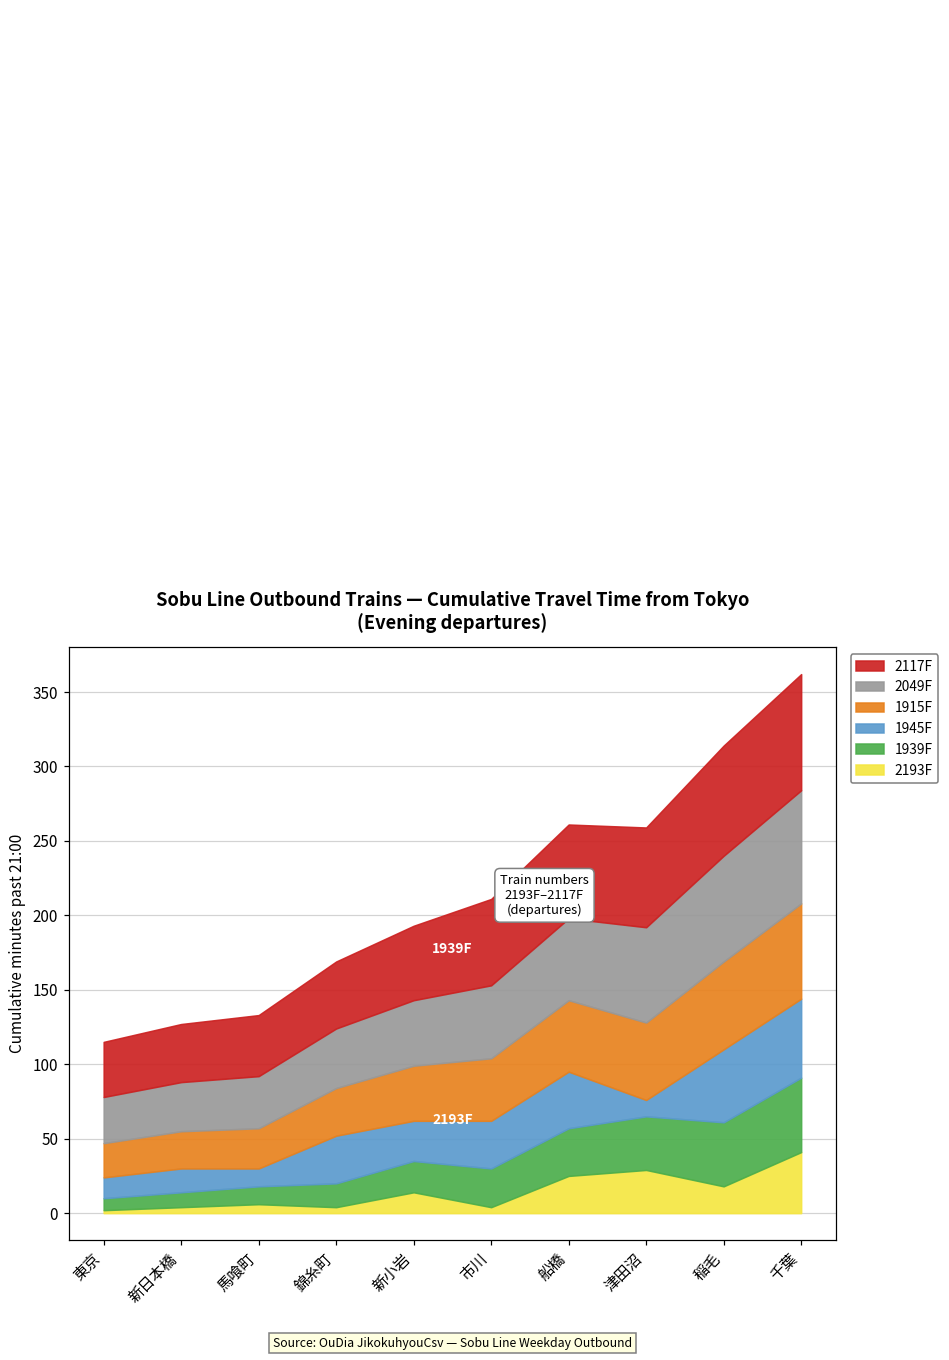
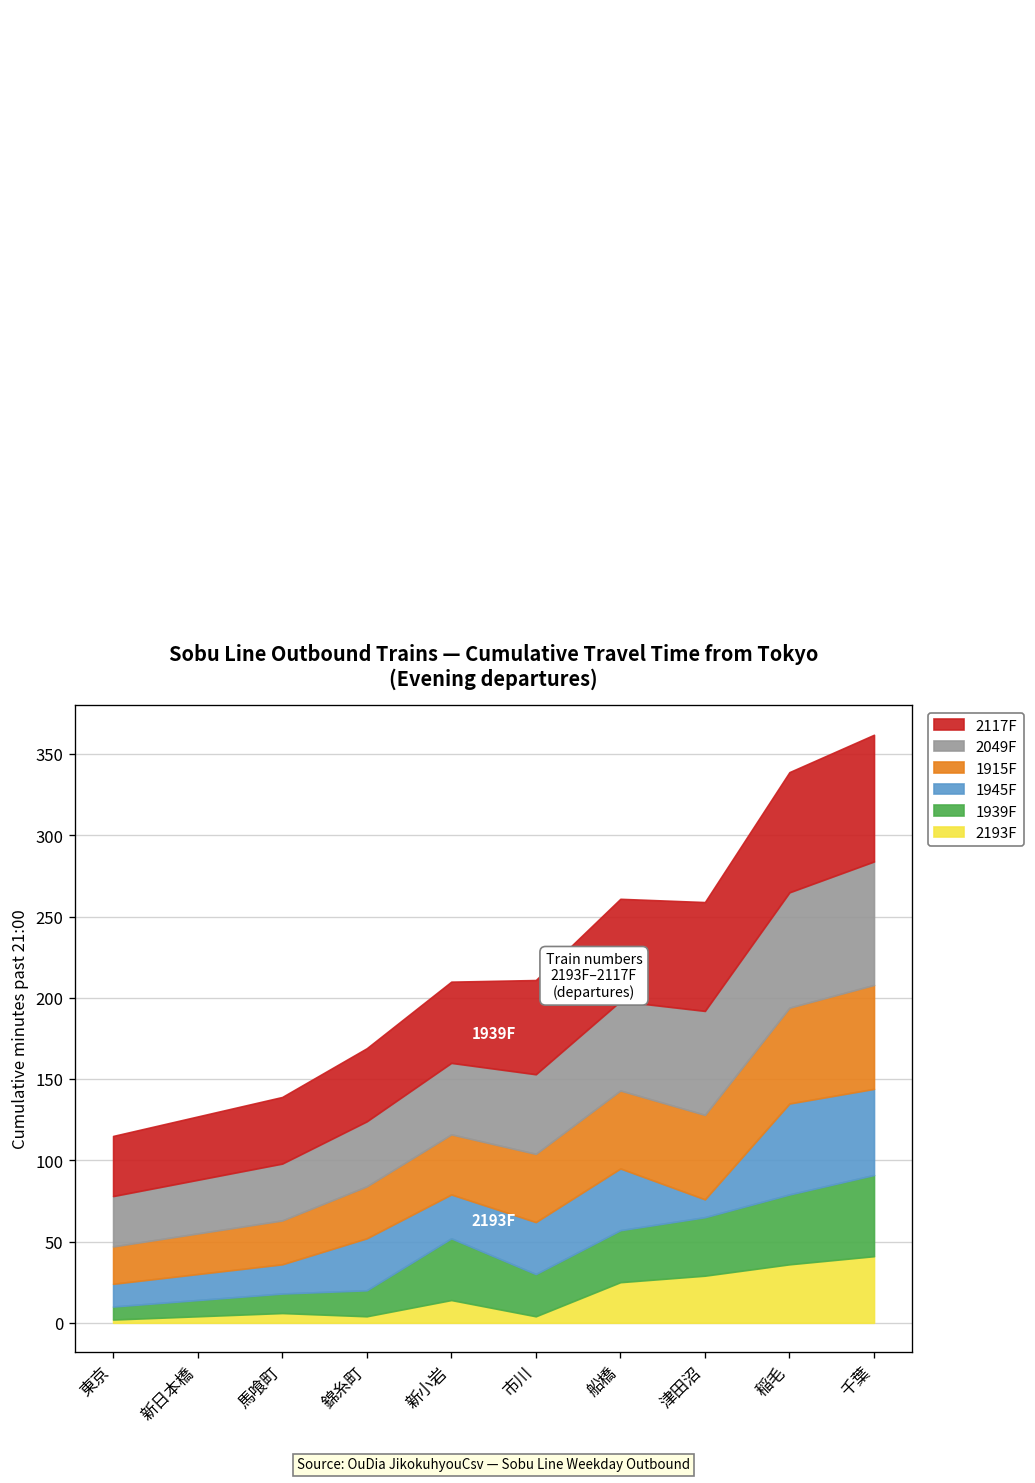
1945F, 馬喰町: 12 -> 18
1939F, 新小岩: 21 -> 38
2193F, 稲毛: 18 -> 36
1945F, 稲毛: 49 -> 56
